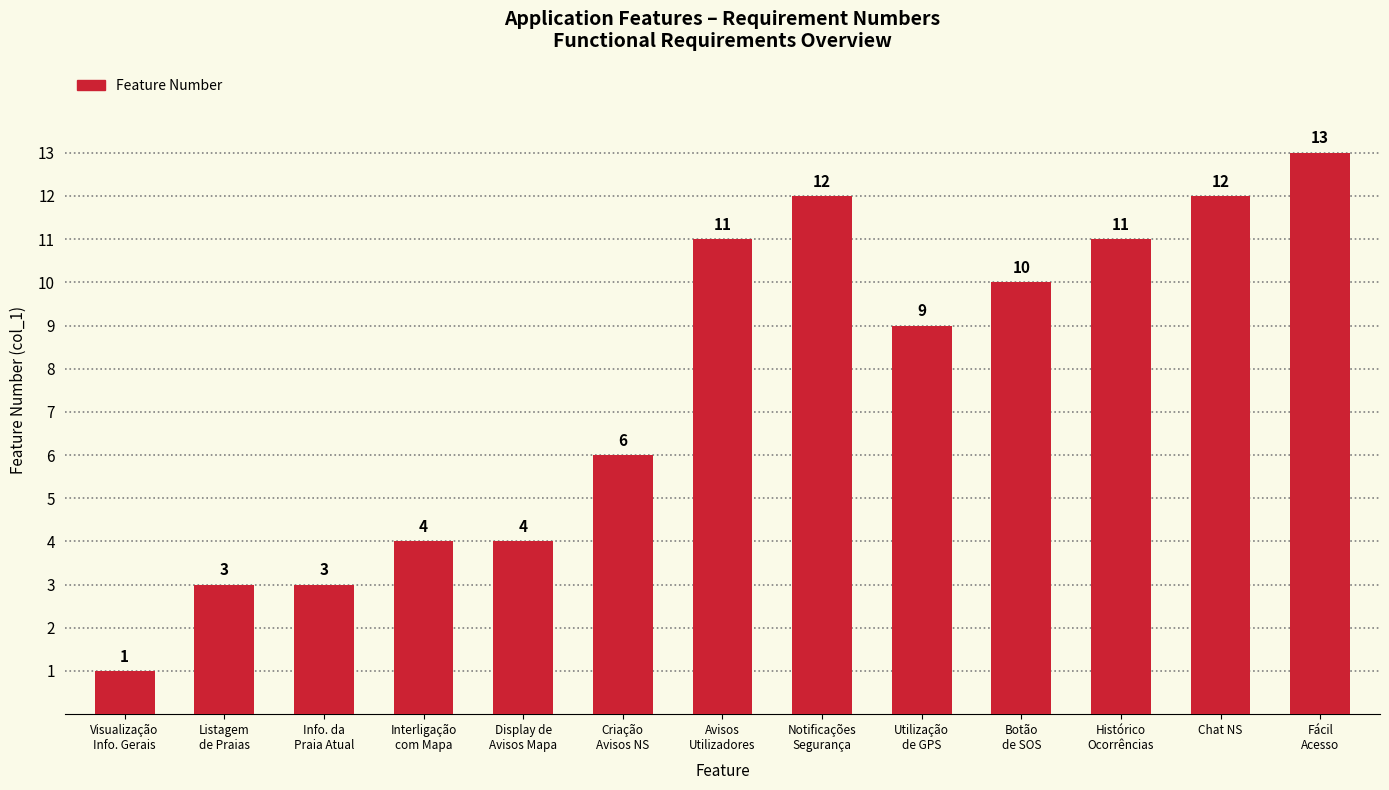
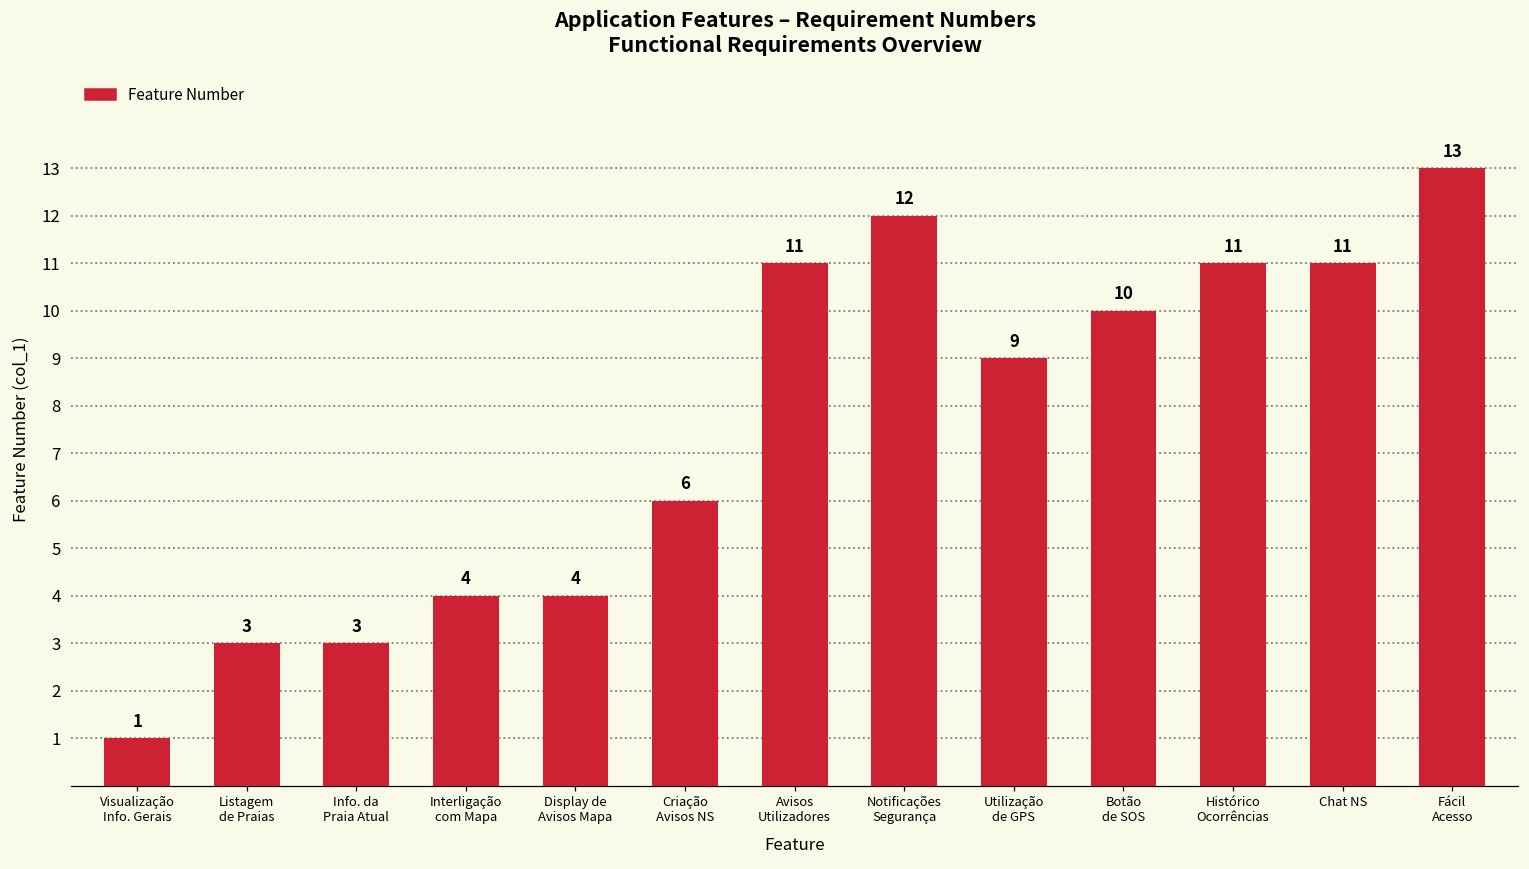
Chat NS: 12 -> 11
